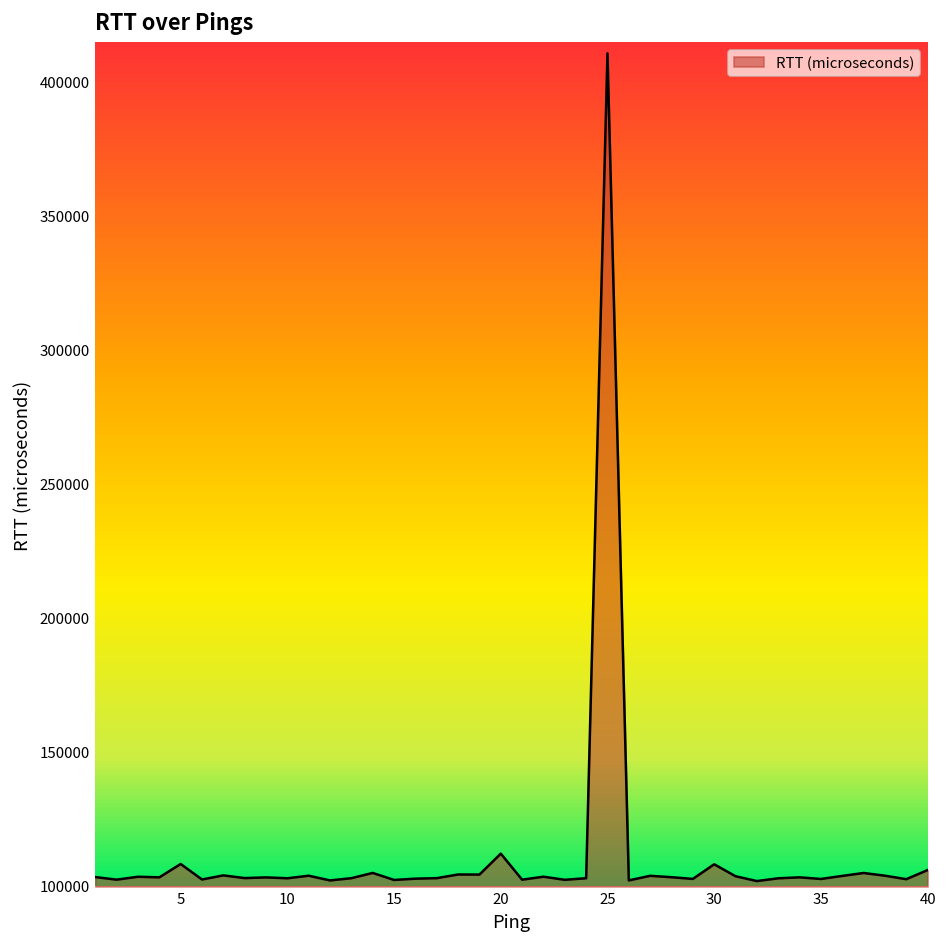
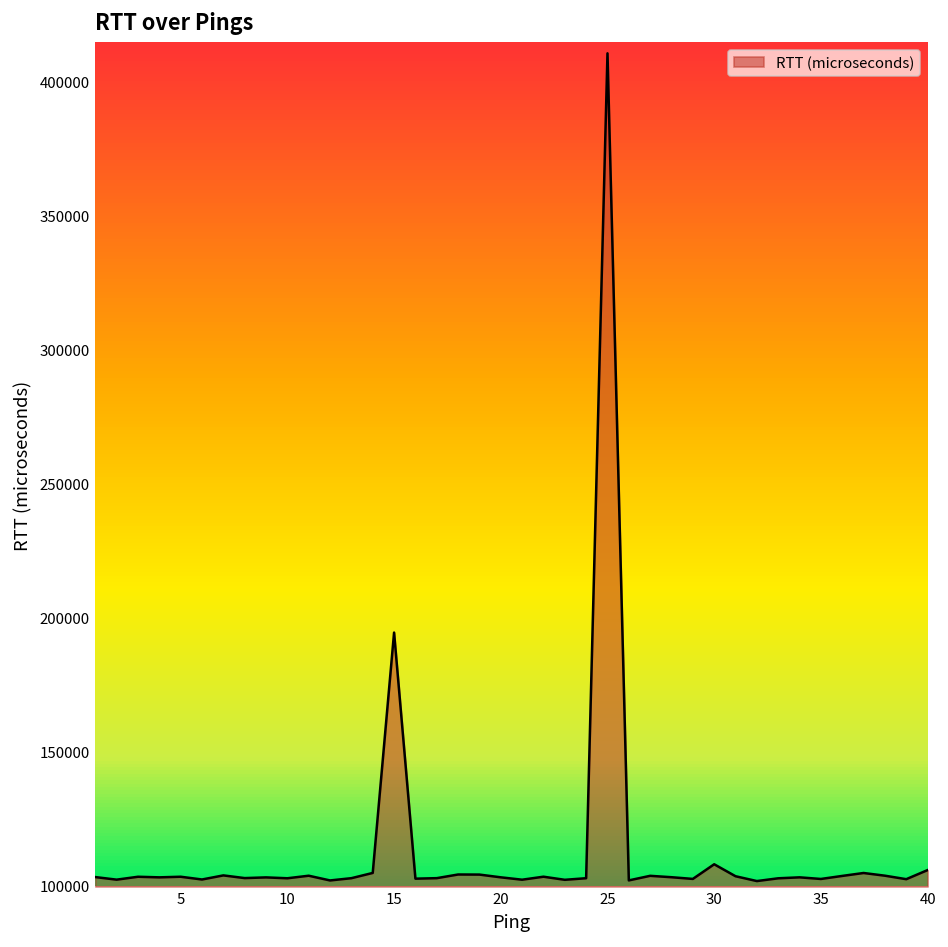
5: 108000 -> 103000
15: 102000 -> 194000
20: 112000 -> 103000
